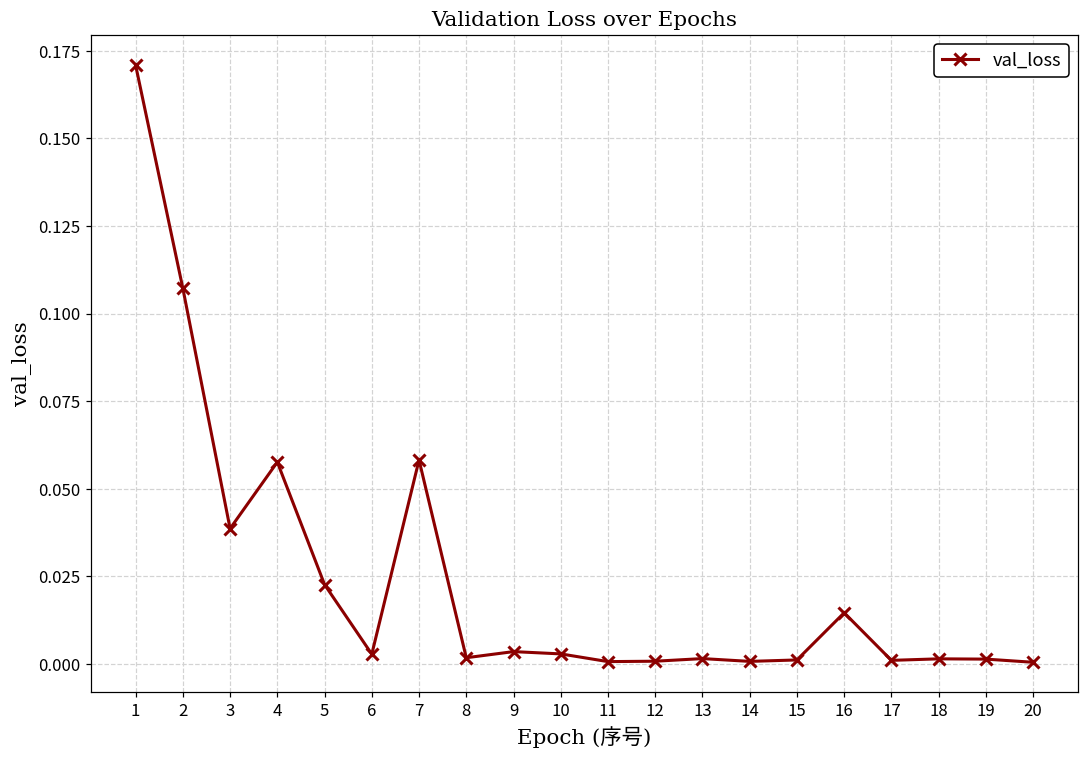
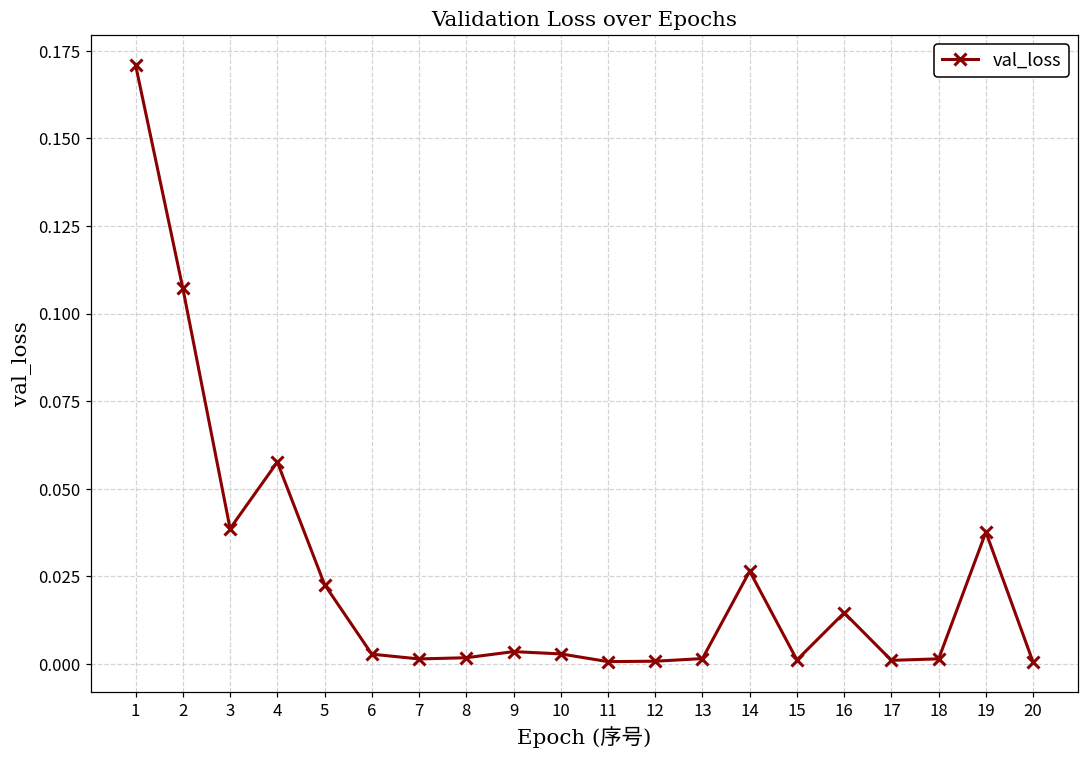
7: 0.058 -> 0.001
14: 0.001 -> 0.026
19: 0.001 -> 0.038
